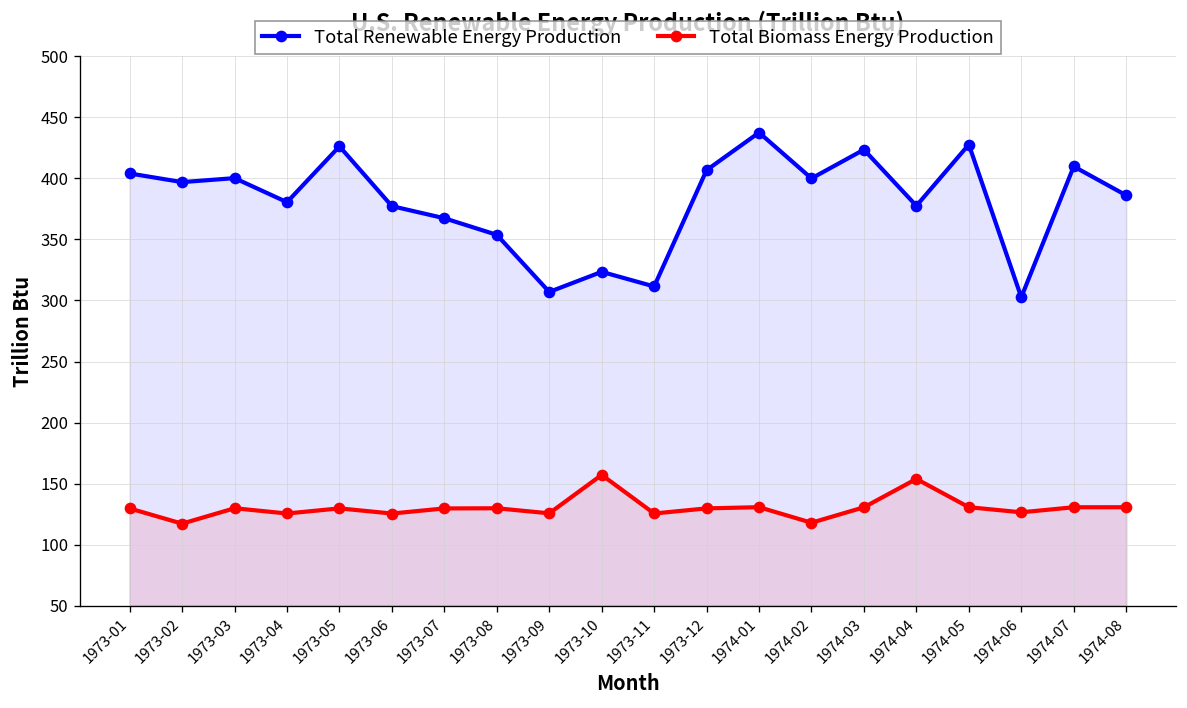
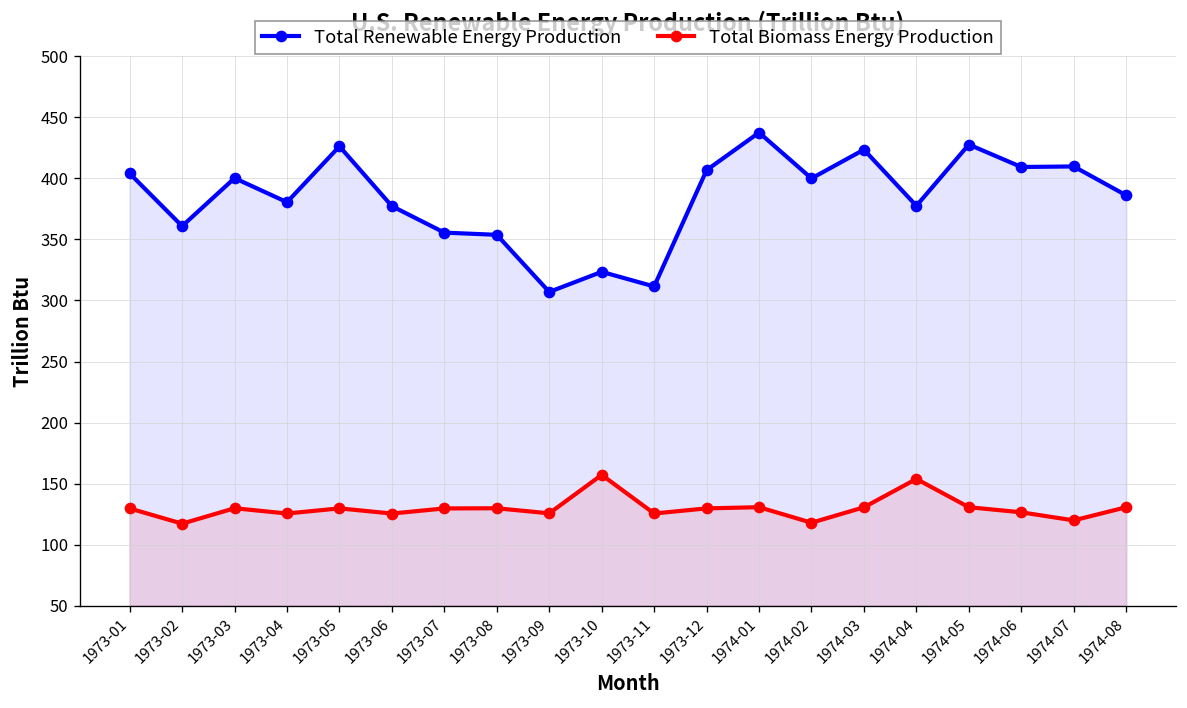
Total Renewable Energy Production, 1973-02: 397 -> 361
Total Renewable Energy Production, 1973-07: 367 -> 356
Total Renewable Energy Production, 1974-06: 303 -> 409
Total Biomass Energy Production, 1974-07: 131 -> 120
